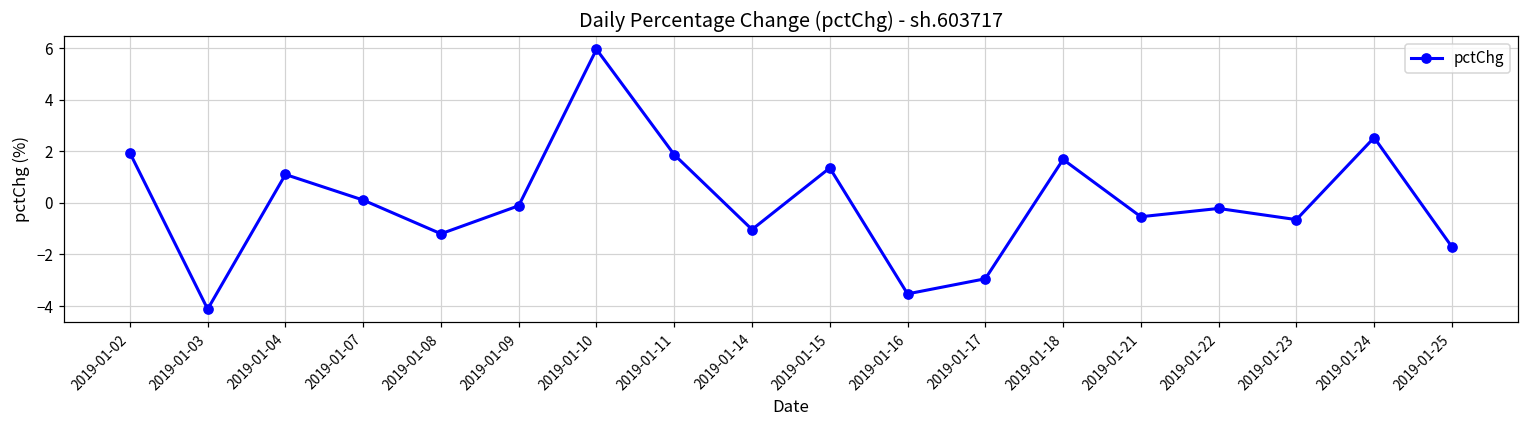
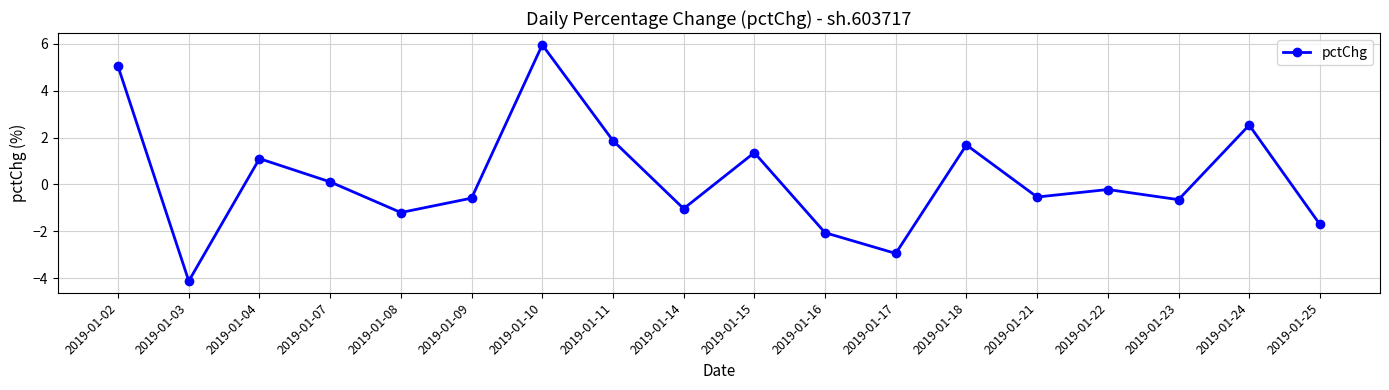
2019-01-02: 1.9 -> 5.0
2019-01-09: -0.1 -> -0.6
2019-01-16: -3.5 -> -2.1
